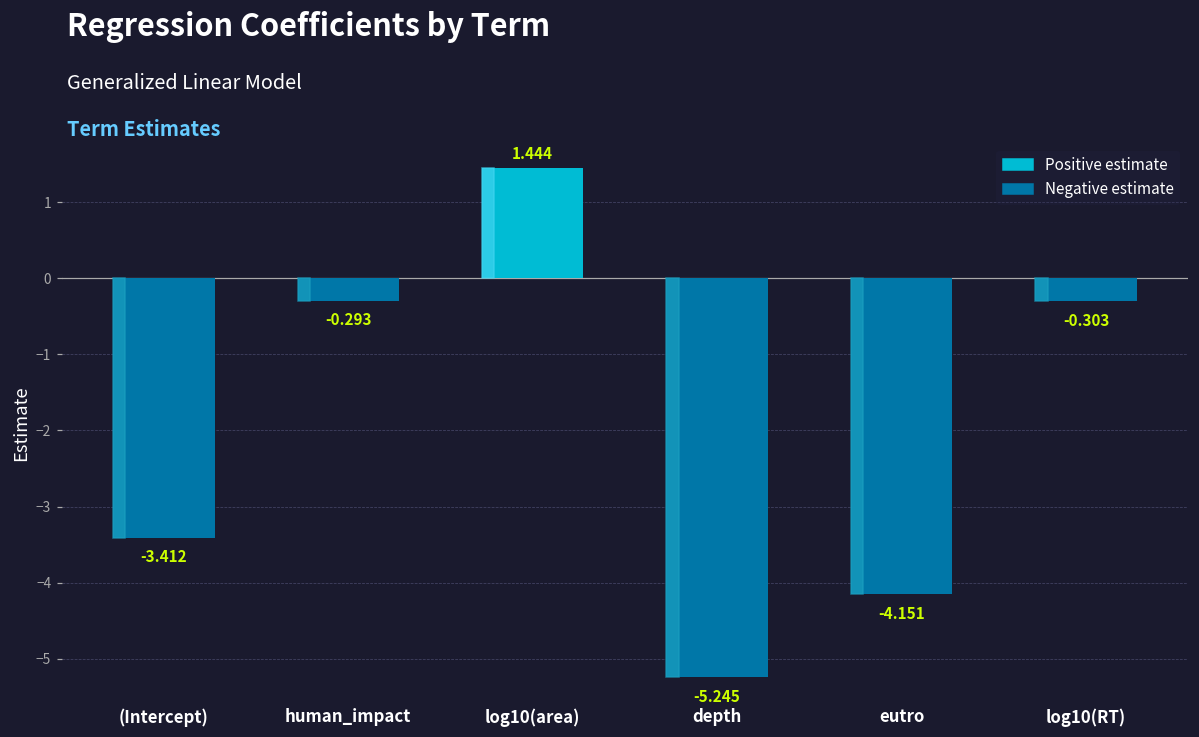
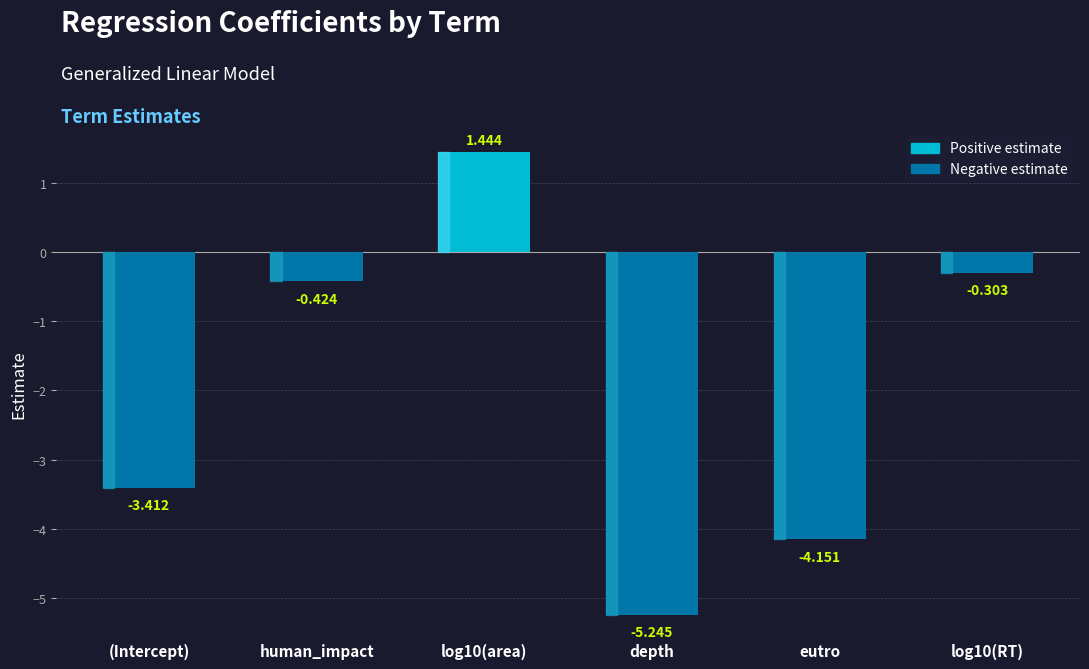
human_impact: -0.293 -> -0.424
